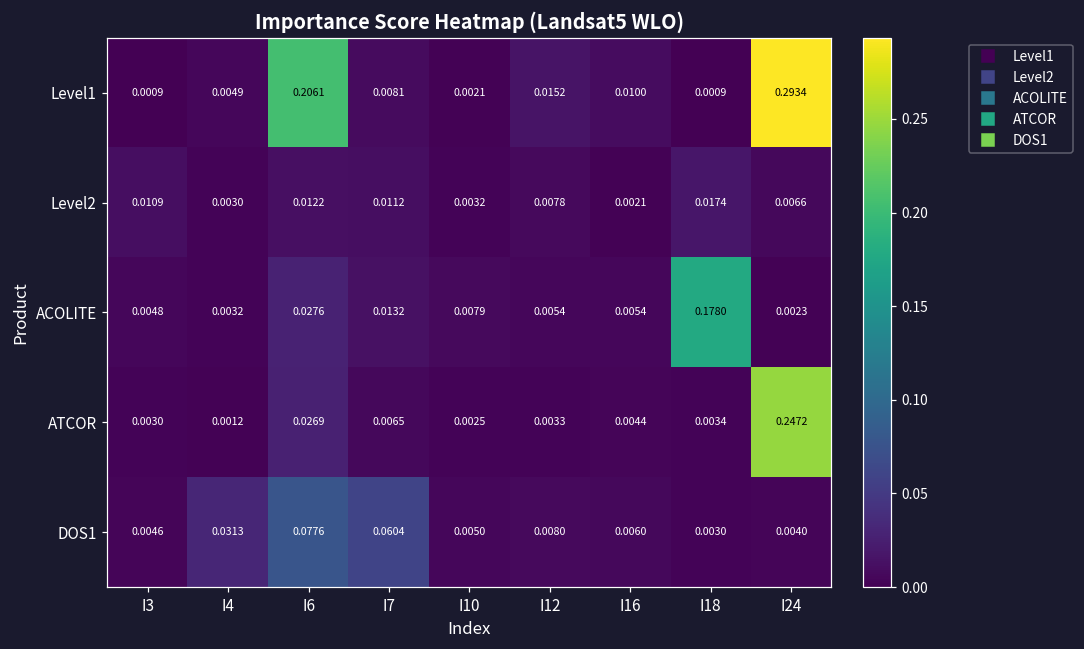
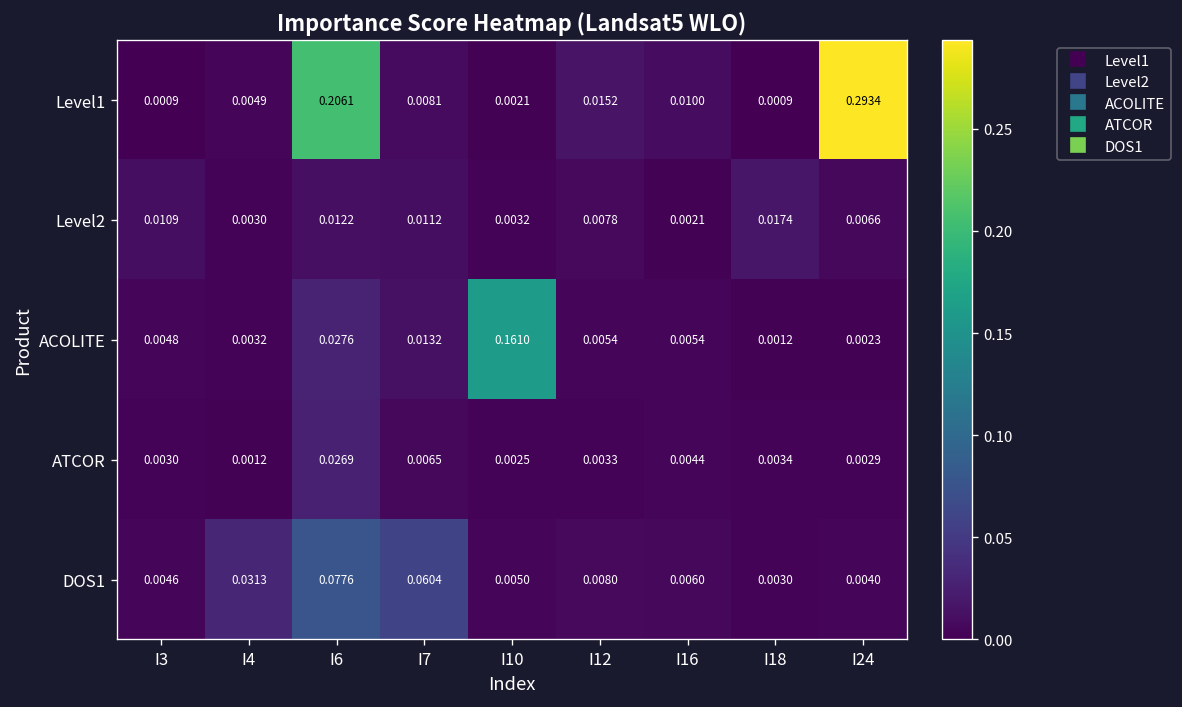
ACOLITE, I10: 0.0079 -> 0.1610
ACOLITE, I18: 0.1780 -> 0.0012
ATCOR, I24: 0.2472 -> 0.0029
